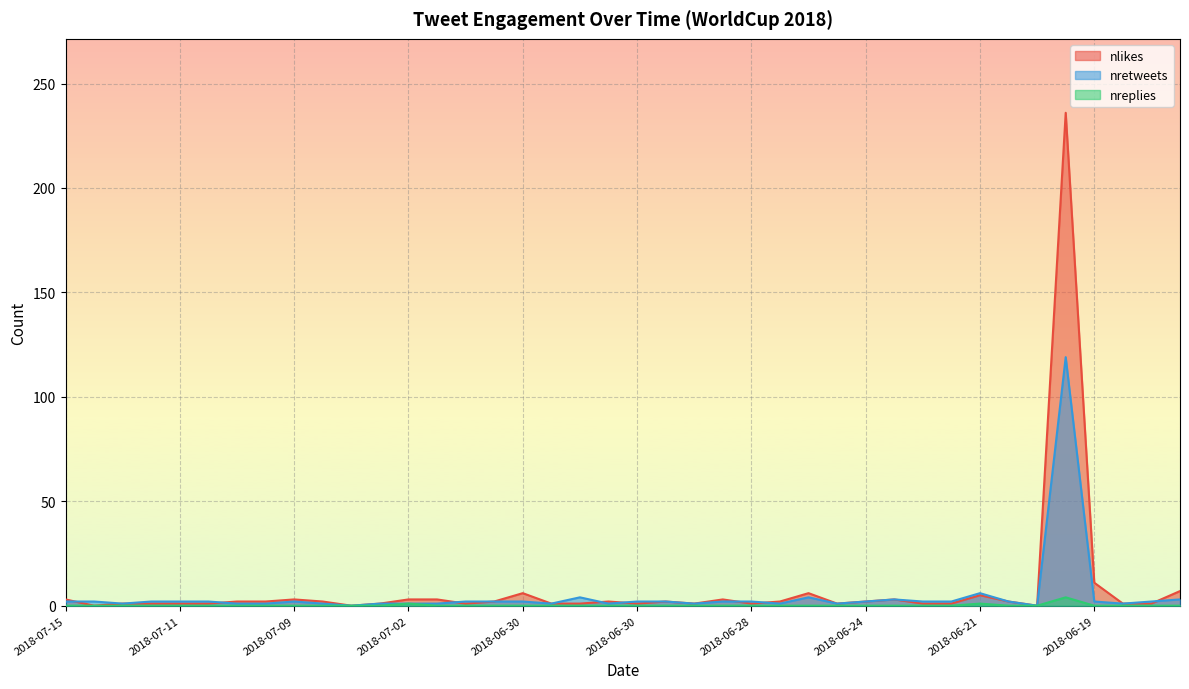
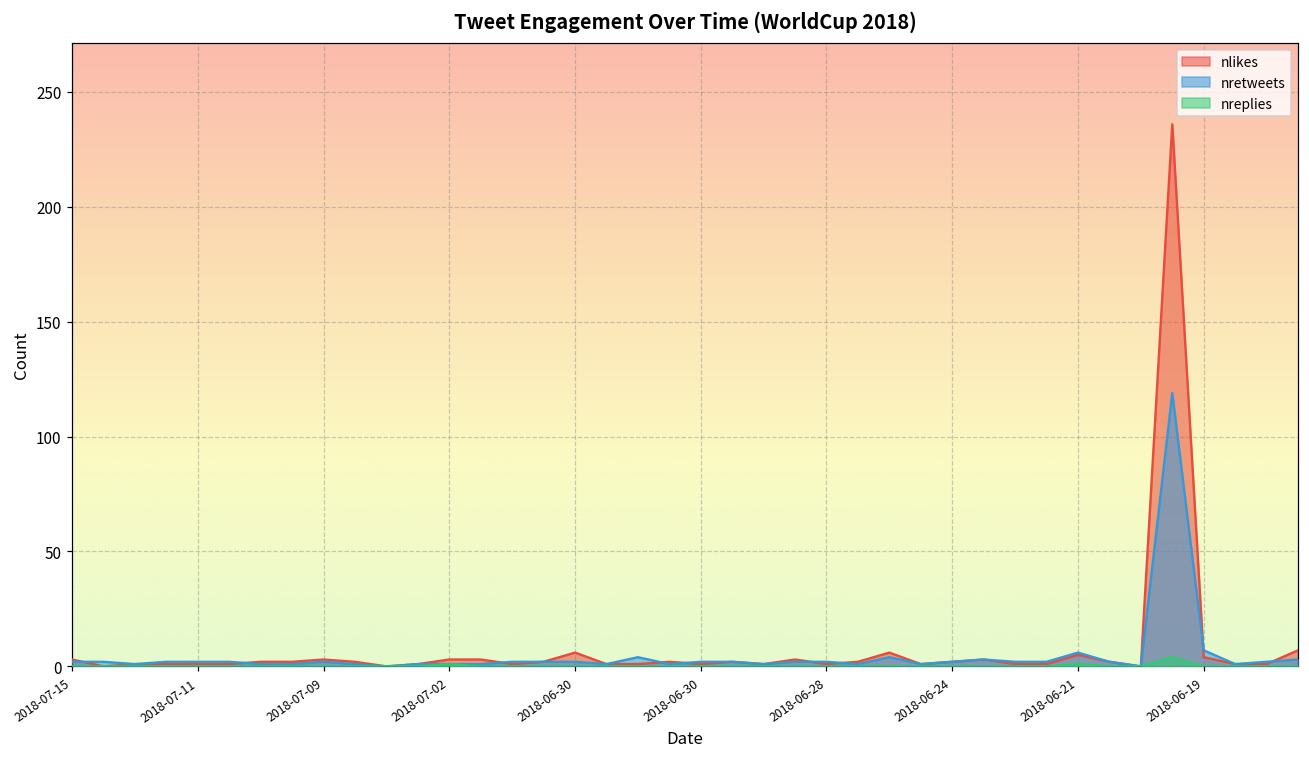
nlikes, 2018-06-19: 11 -> 4
nretweets, 2018-06-19: 2 -> 7
